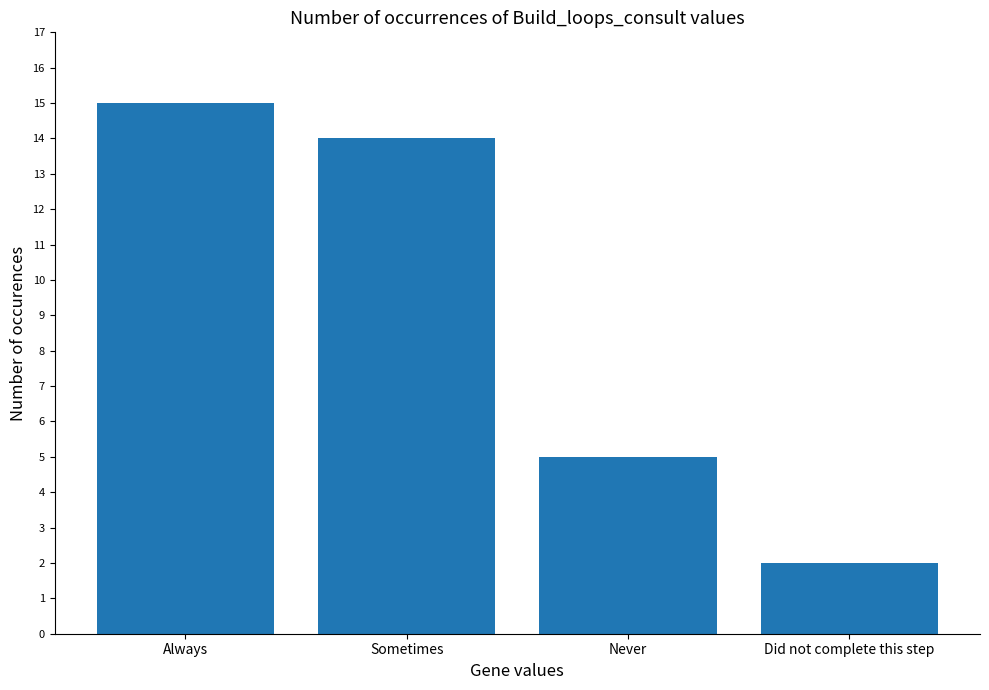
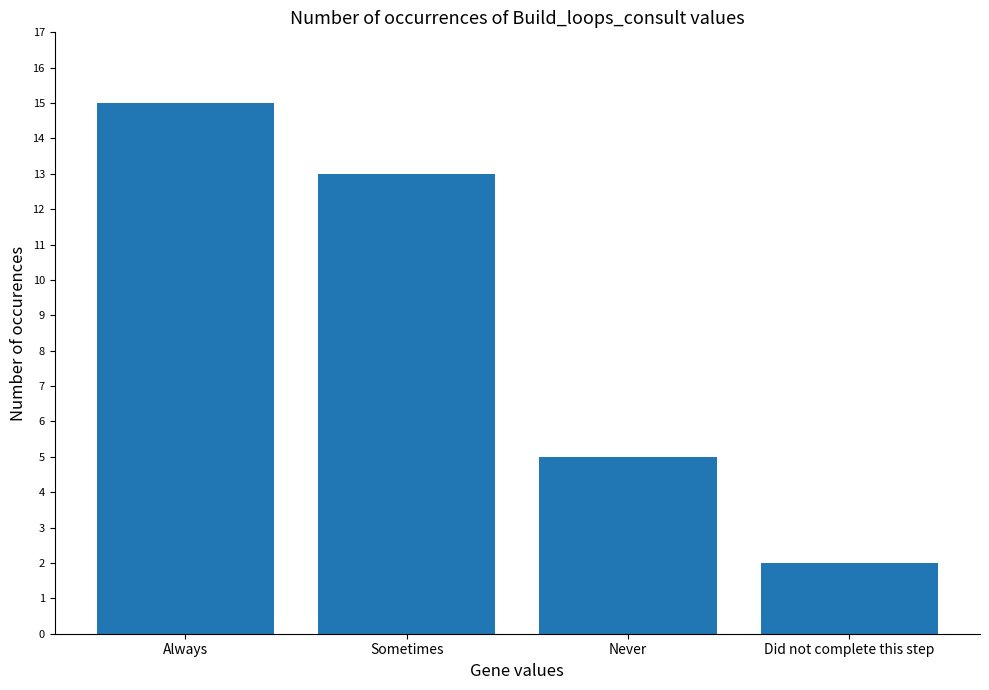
Sometimes: 14 -> 13
